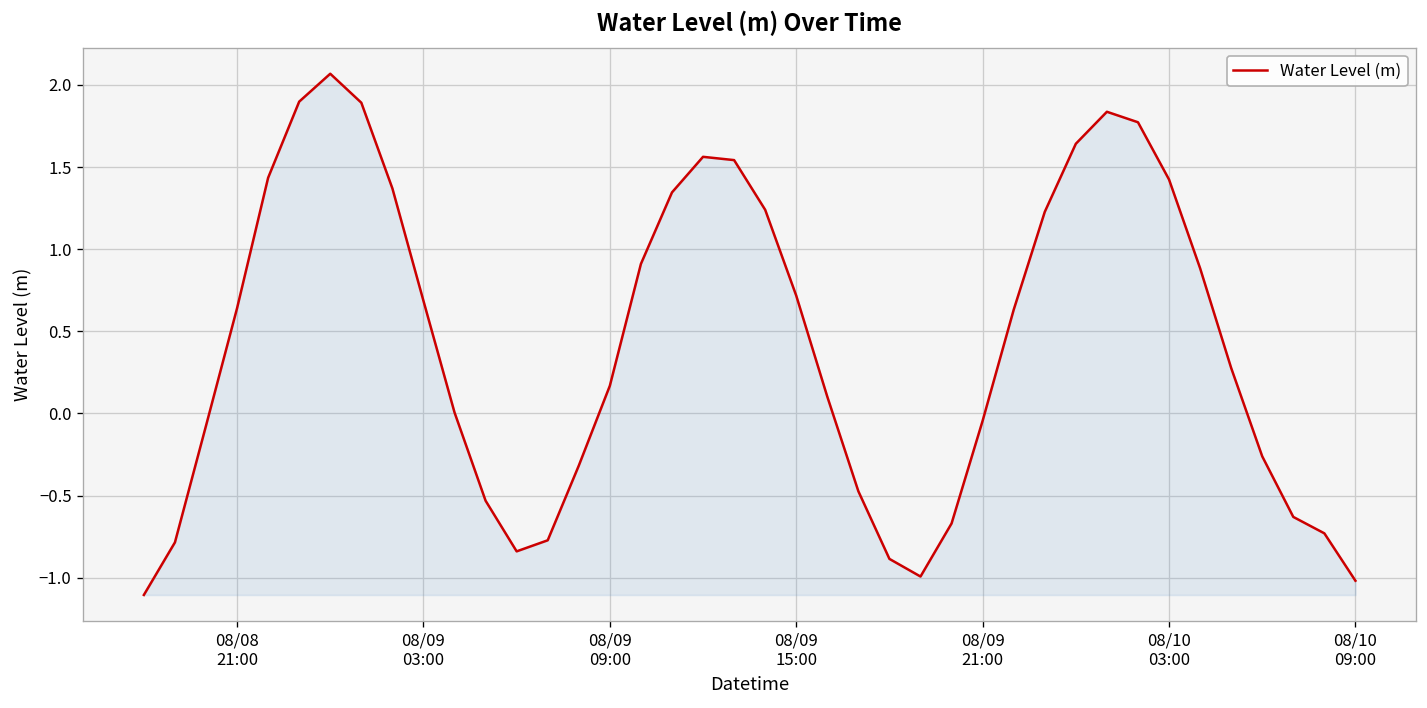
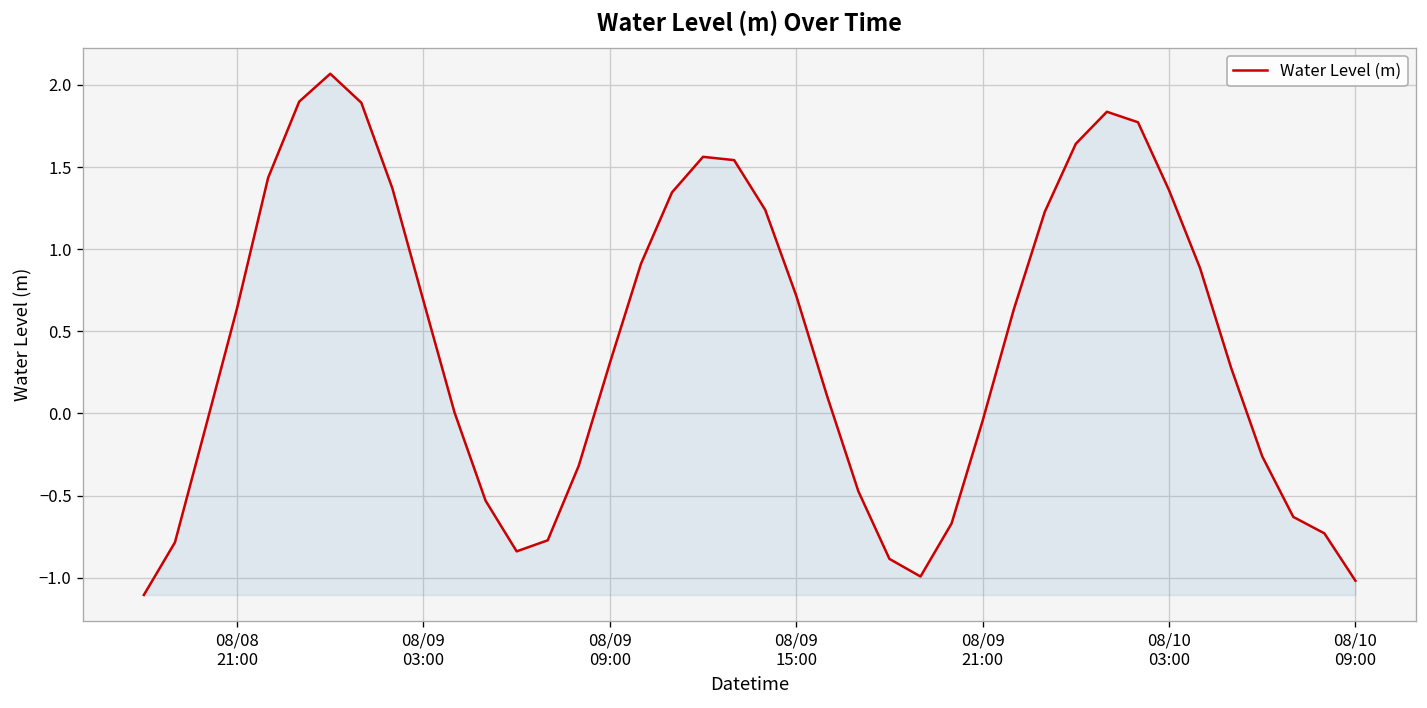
08/09 09:00: 0.17 -> 0.31
08/10 03:00: 1.42 -> 1.36
